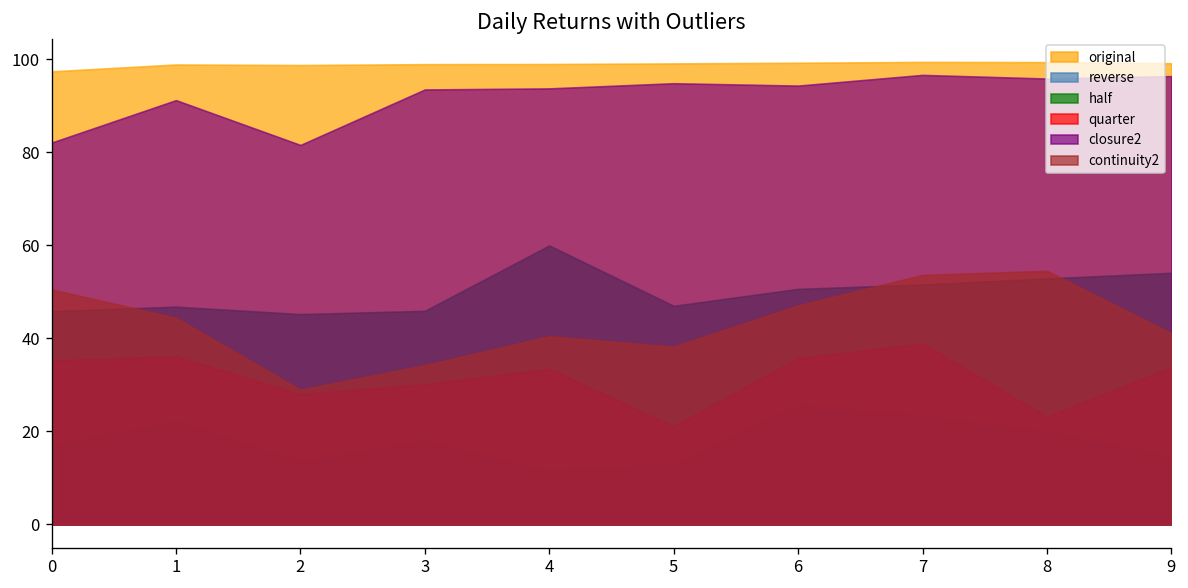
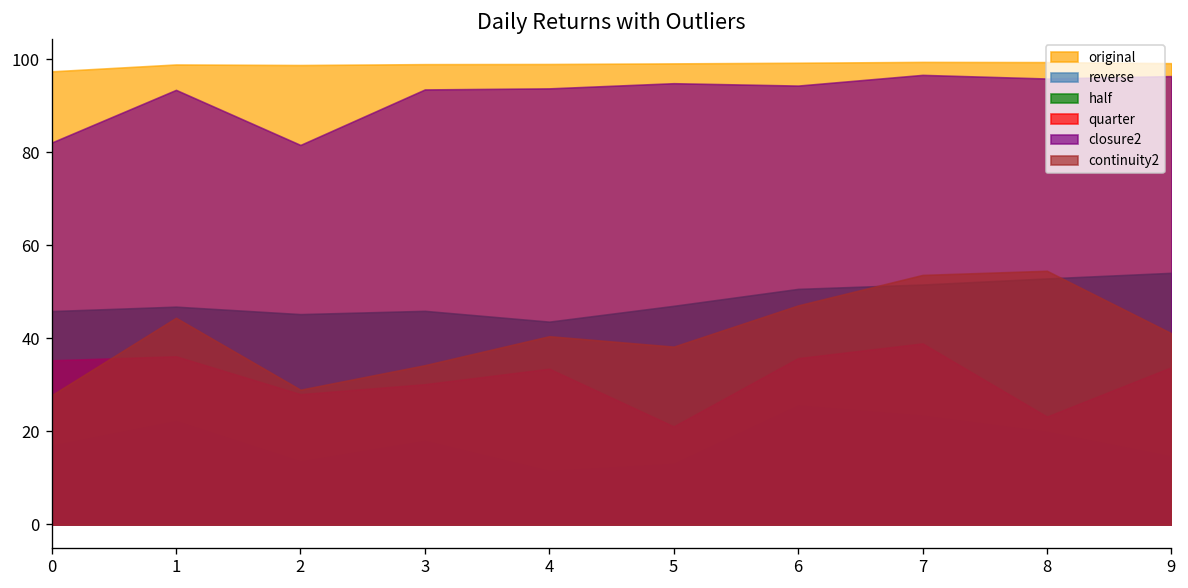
continuity2, 0: 51 -> 28
closure2, 1: 91 -> 93
half, 4: 60 -> 44
